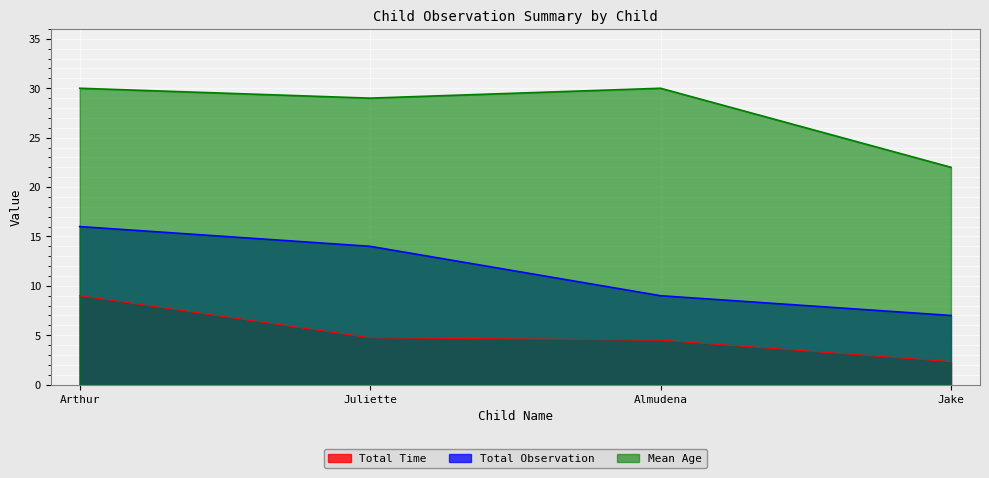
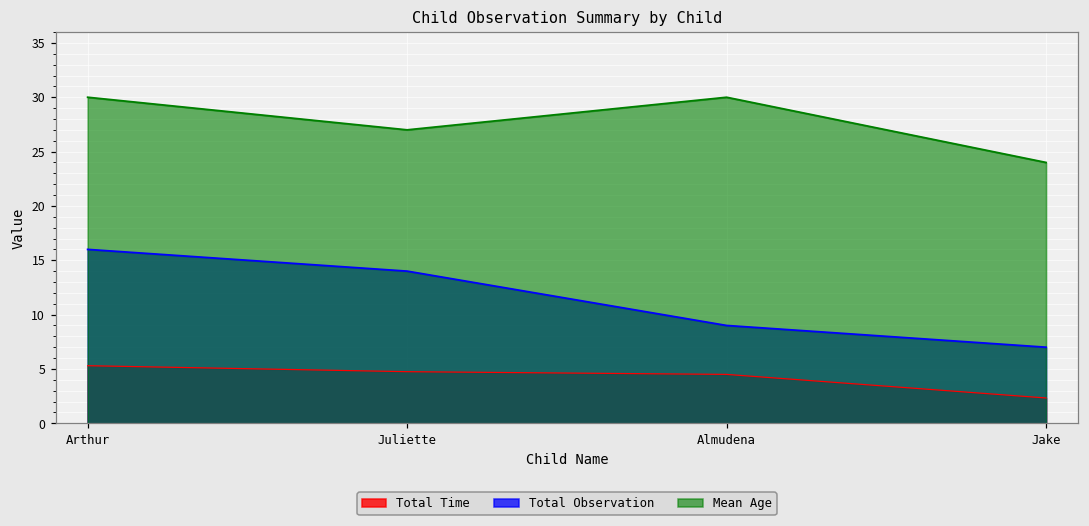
Total Time, Arthur: 9 -> 5
Mean Age, Juliette: 29 -> 27
Mean Age, Jake: 22 -> 24
